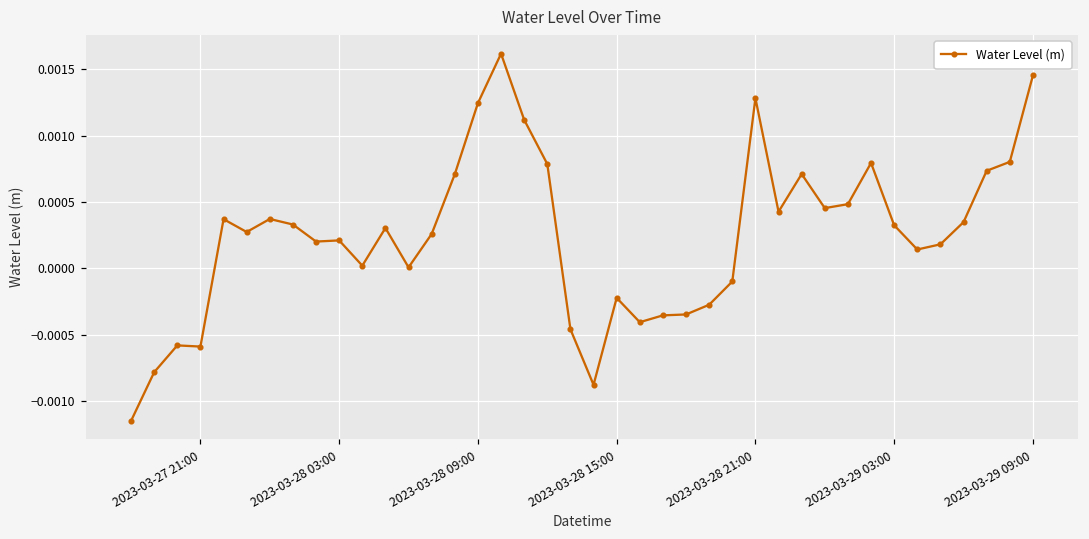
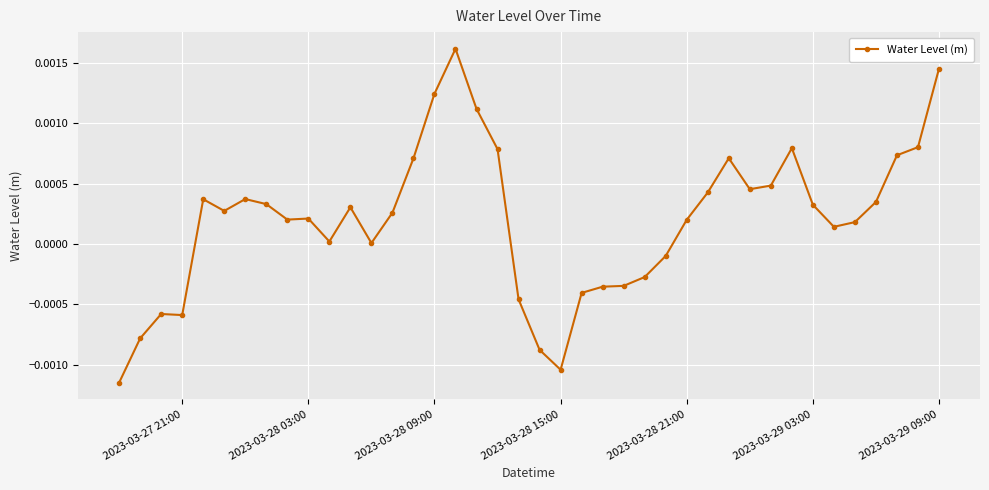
2023-03-28 15:00: -0.00022 -> -0.00104
2023-03-28 21:00: 0.00128 -> 0.00020
